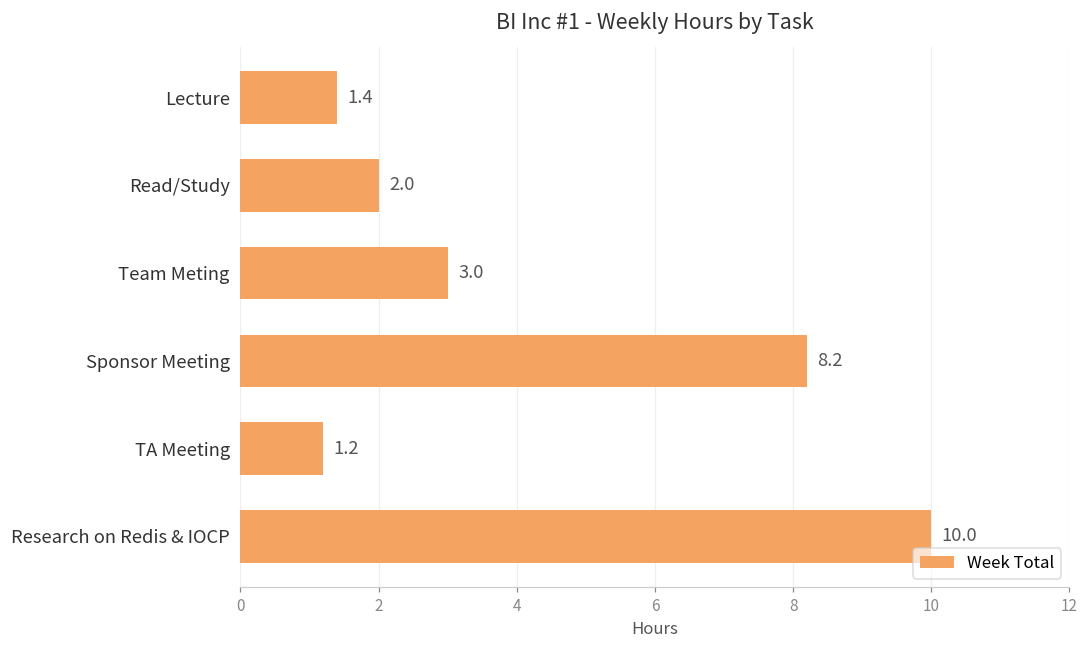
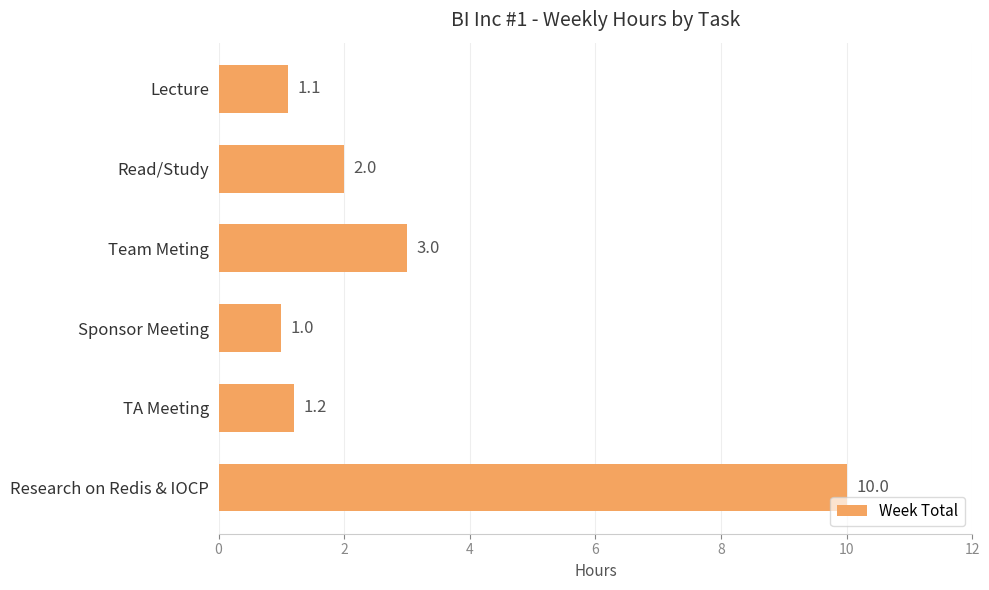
Lecture: 1.4 -> 1.1
Sponsor Meeting: 8.2 -> 1.0
